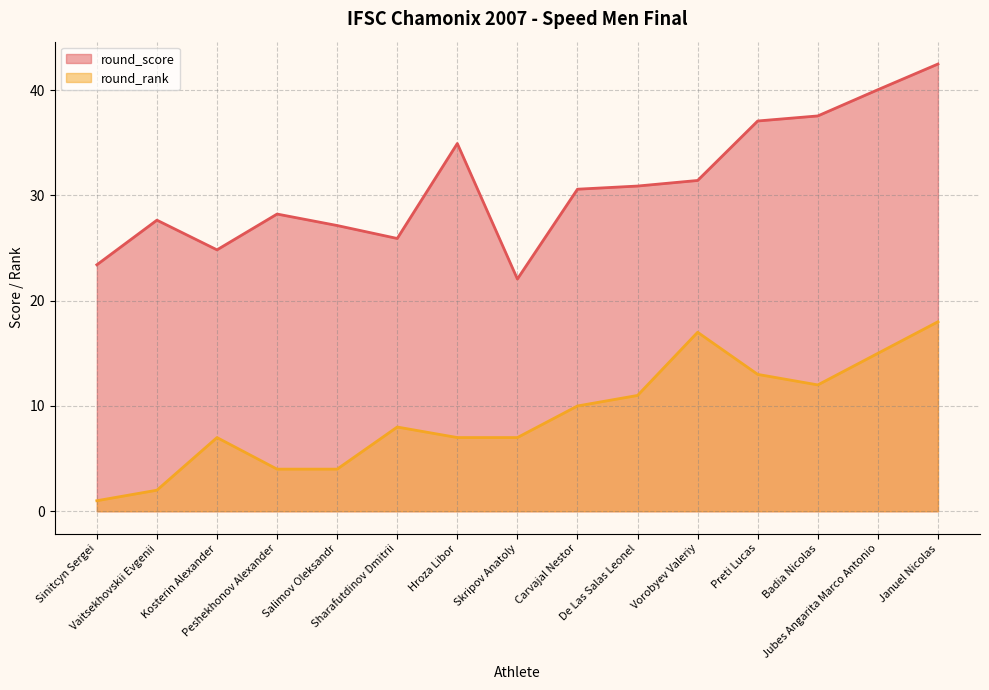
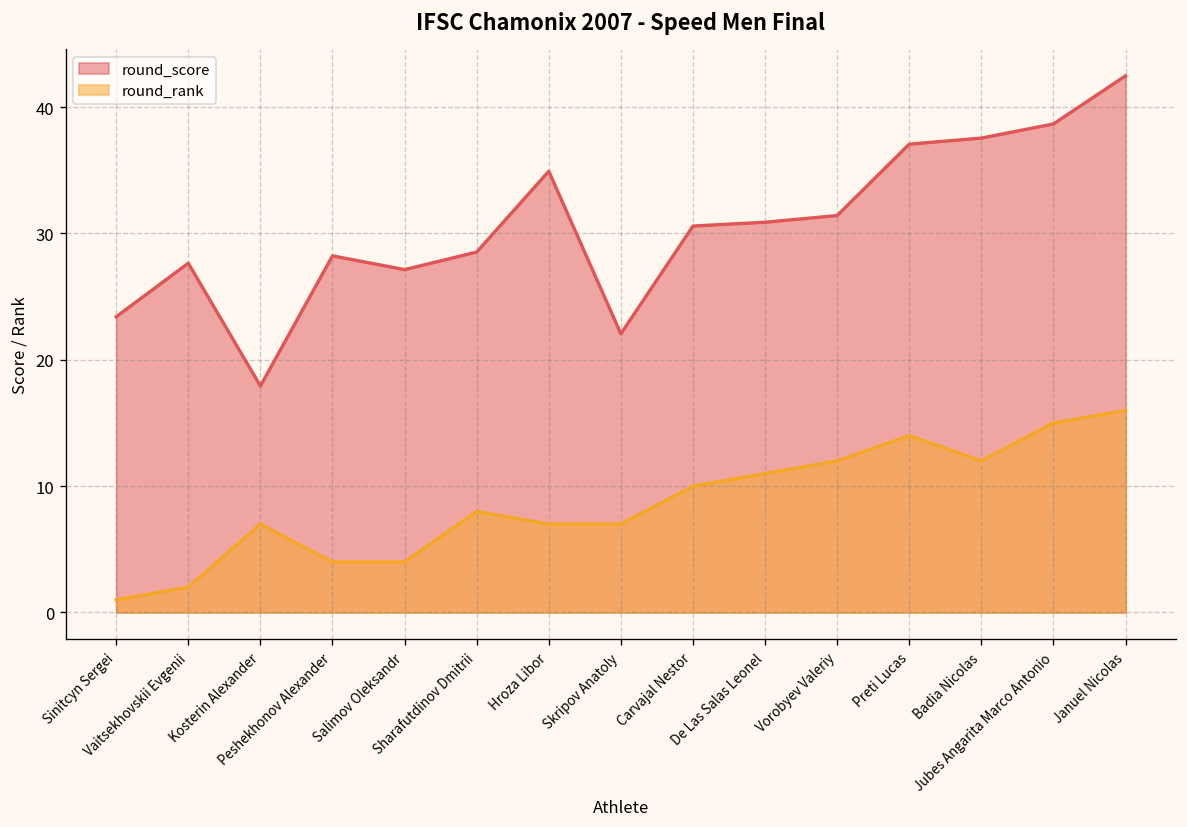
round_score, Kosterin Alexander: 24.8 -> 17.9
round_score, Sharafutdinov Dmitrii: 25.9 -> 28.5
round_rank, Vorobyev Valeriy: 17 -> 12
round_rank, Preti Lucas: 13 -> 14
round_score, Jubes Angarita Marco Antonio: 40.0 -> 38.7
round_rank, Januel Nicolas: 18 -> 16
